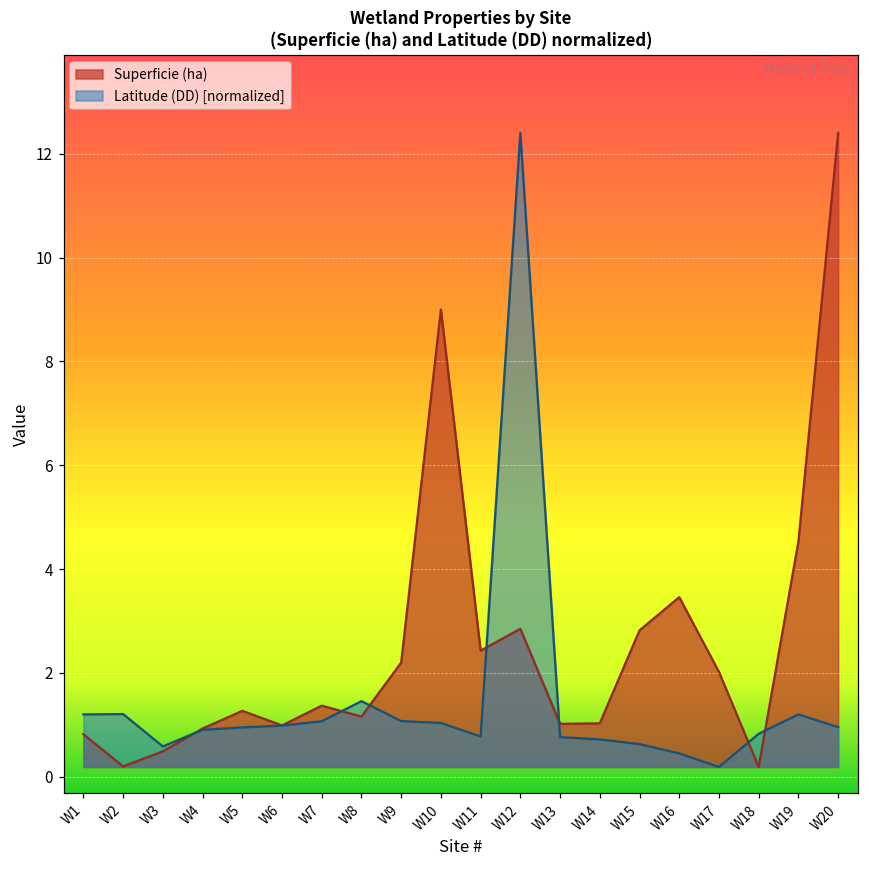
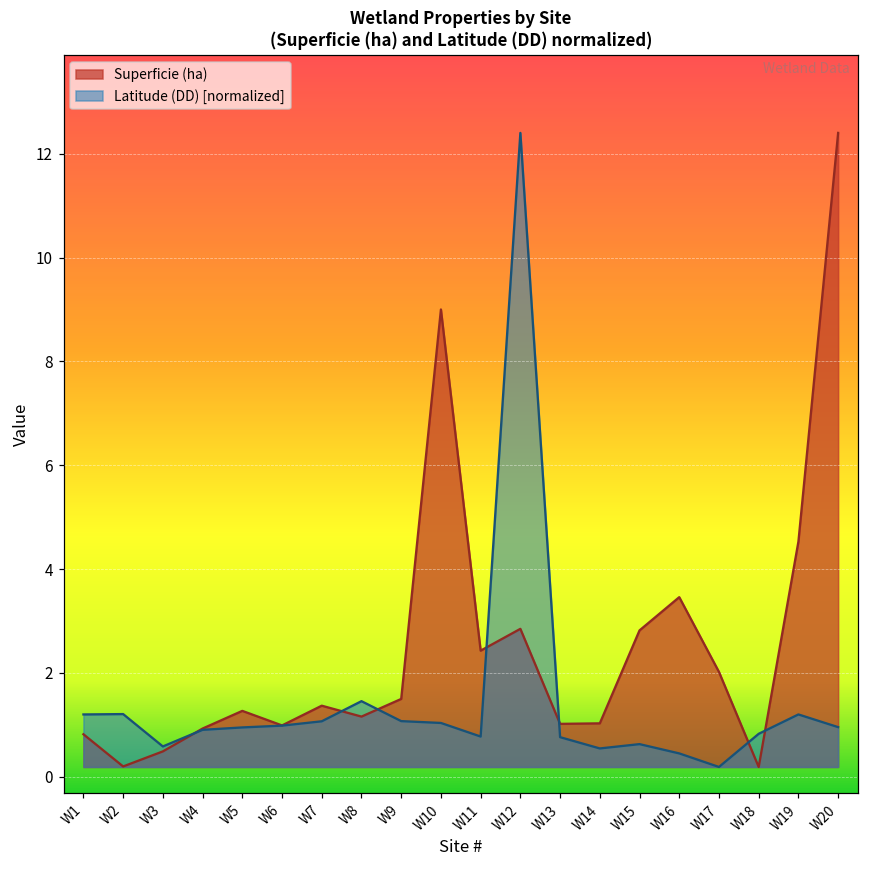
Superficie (ha), W9: 2.2 -> 1.5
Latitude (DD) [normalized], W14: 0.7 -> 0.5
